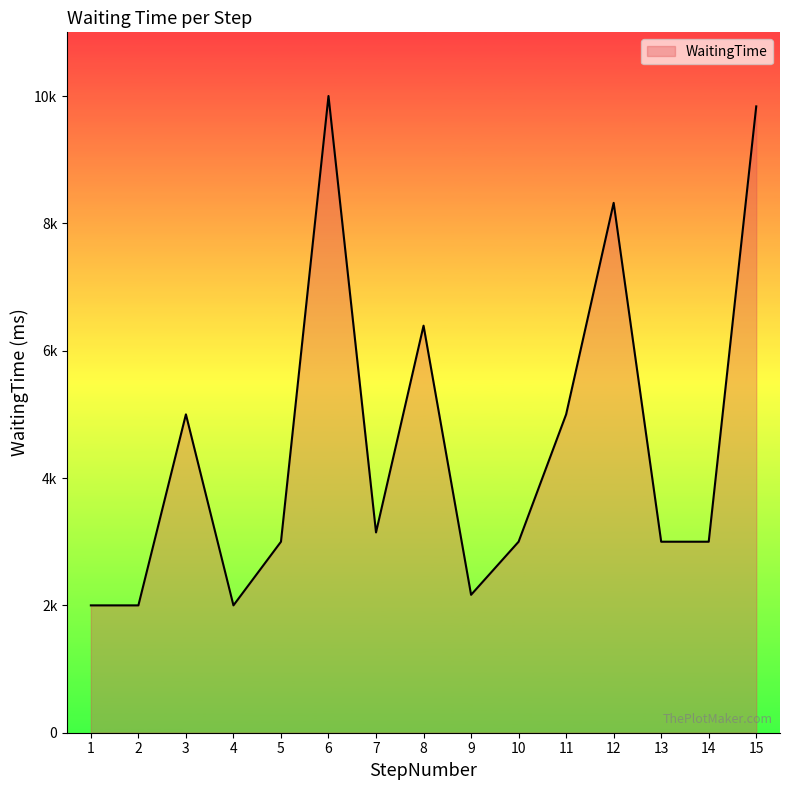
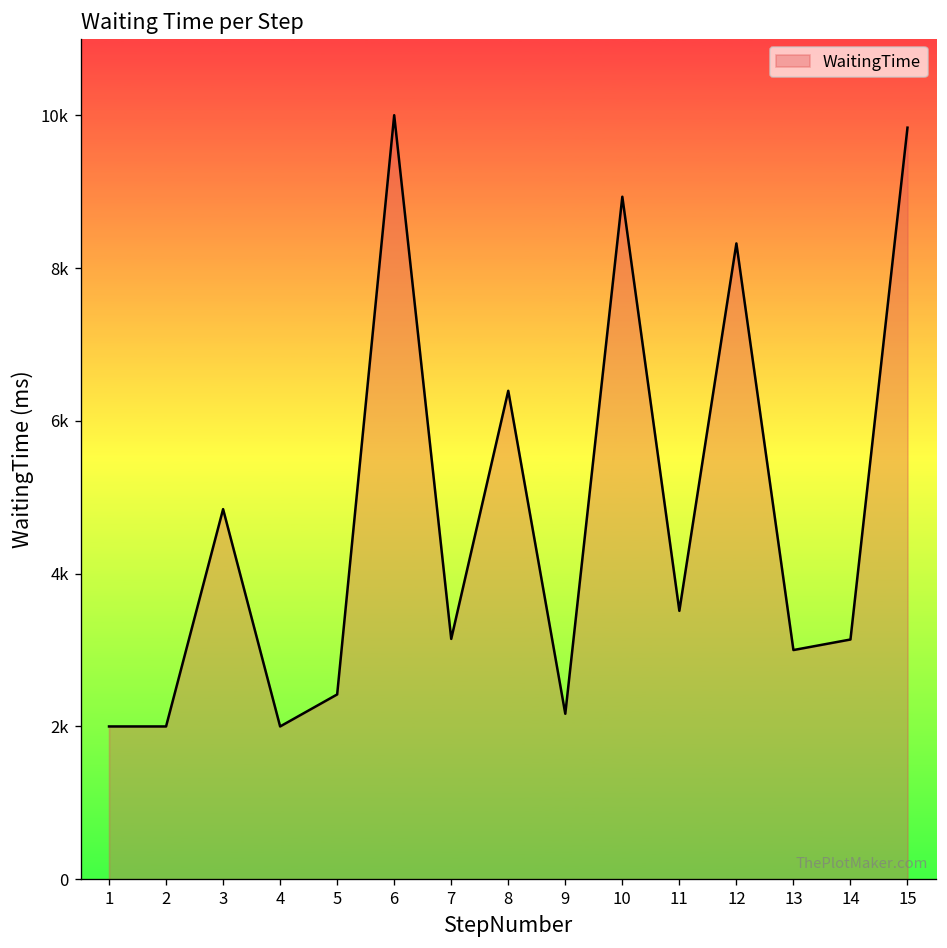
3: 5000 -> 4800
5: 3000 -> 2400
10: 3000 -> 8900
11: 5000 -> 3500
14: 3000 -> 3100
